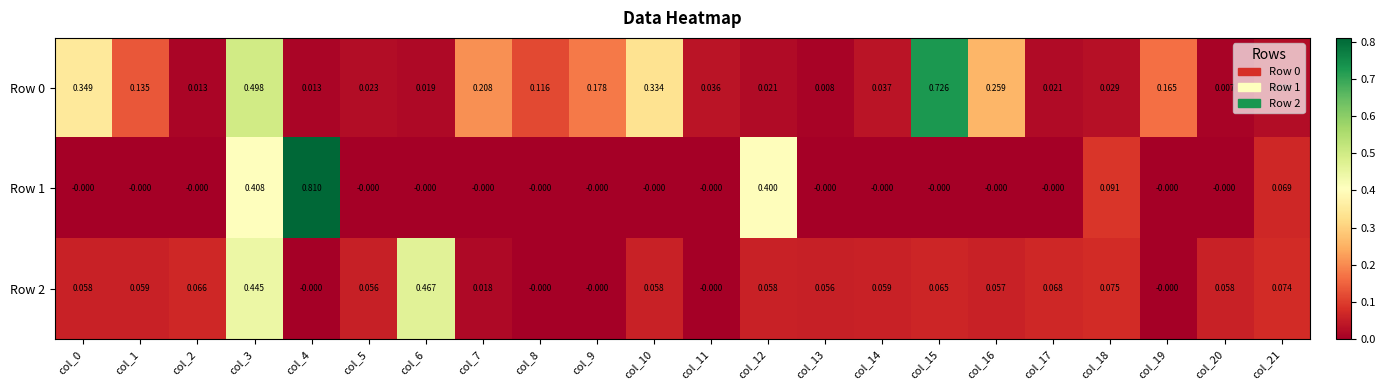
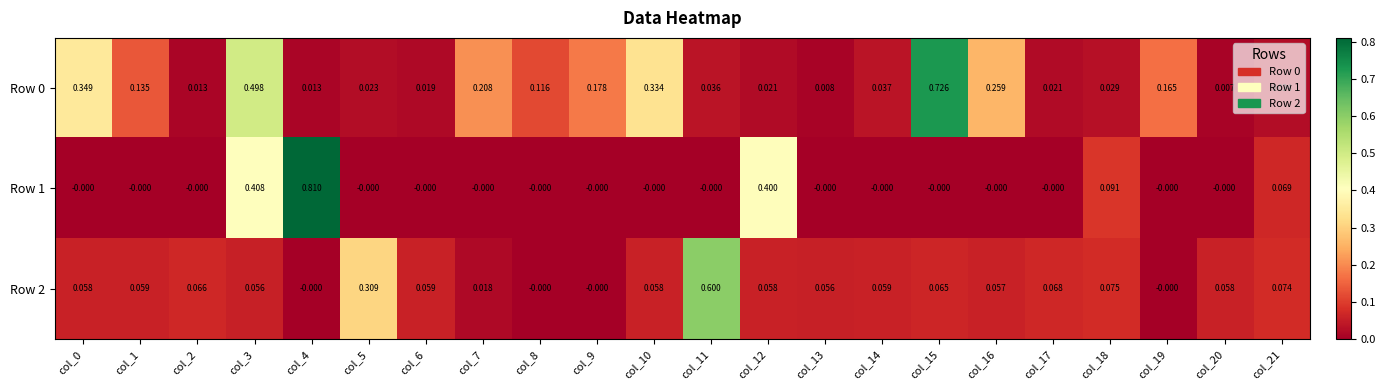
Row 2, col_3: 0.445 -> 0.056
Row 2, col_5: 0.056 -> 0.309
Row 2, col_6: 0.467 -> 0.059
Row 2, col_11: -0.000 -> 0.600
